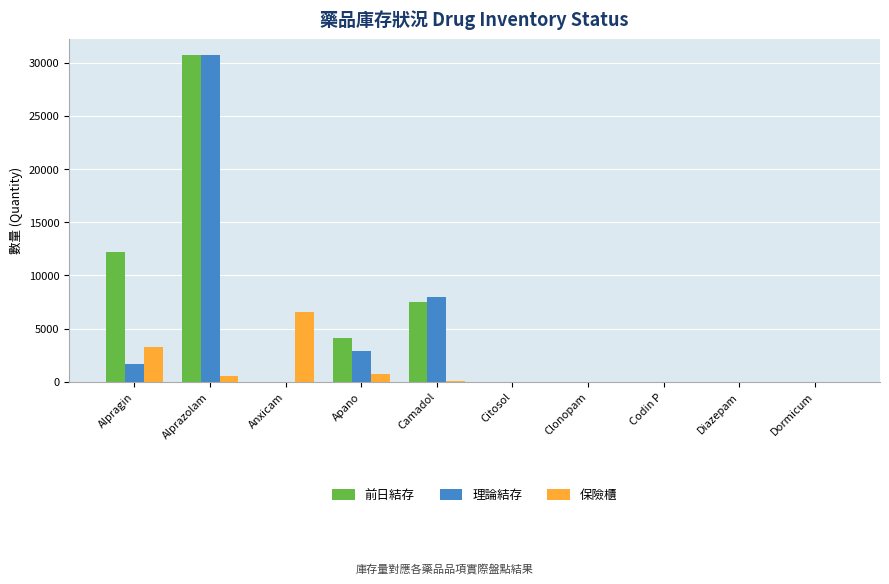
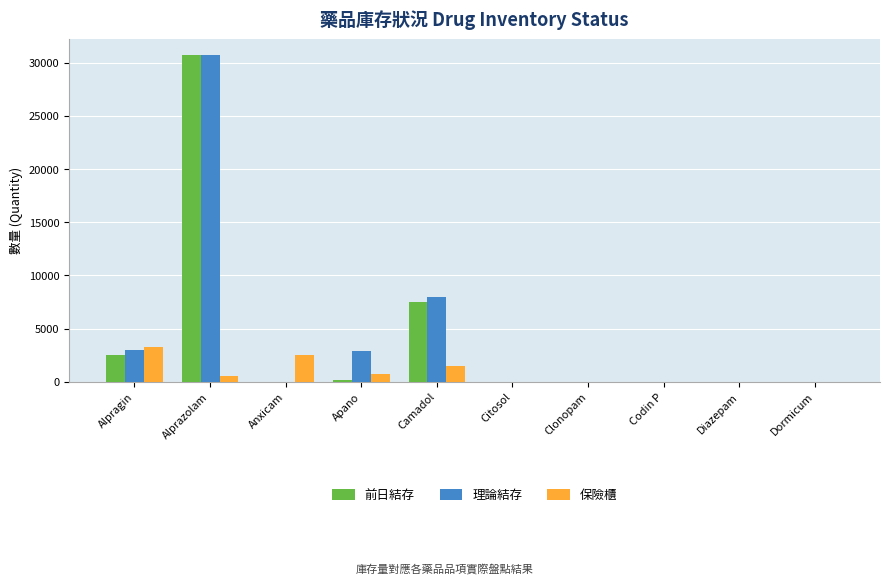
前日結存, Alpragin: 12200 -> 2500
理論結存, Alpragin: 1700 -> 2900
保險櫃, Anxicam: 6600 -> 2500
前日結存, Apano: 4200 -> 200
保險櫃, Camadol: 100 -> 1500
